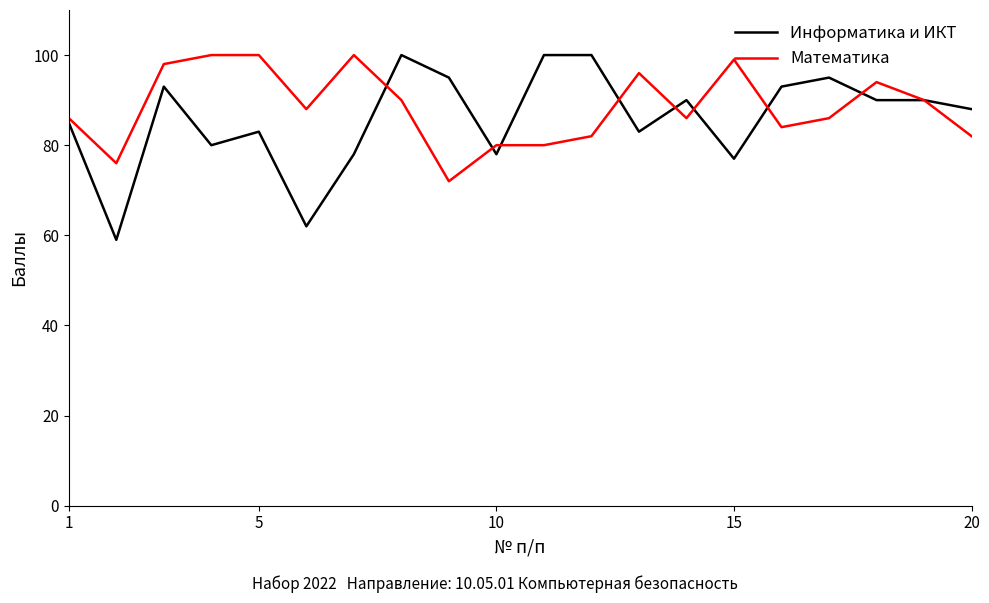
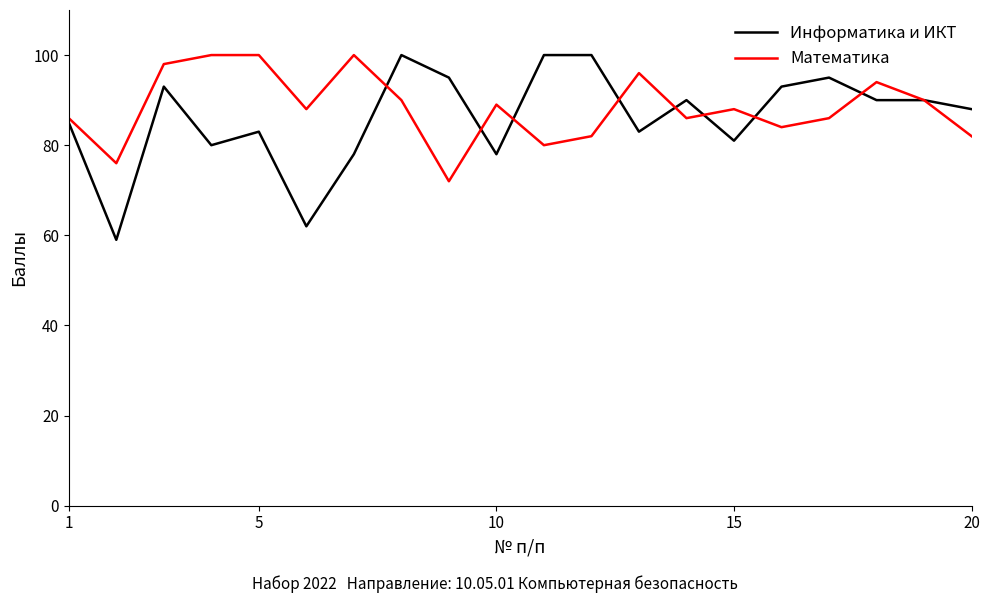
Математика, 10: 80 -> 89
Информатика и ИКТ, 15: 77 -> 81
Математика, 15: 99 -> 88
